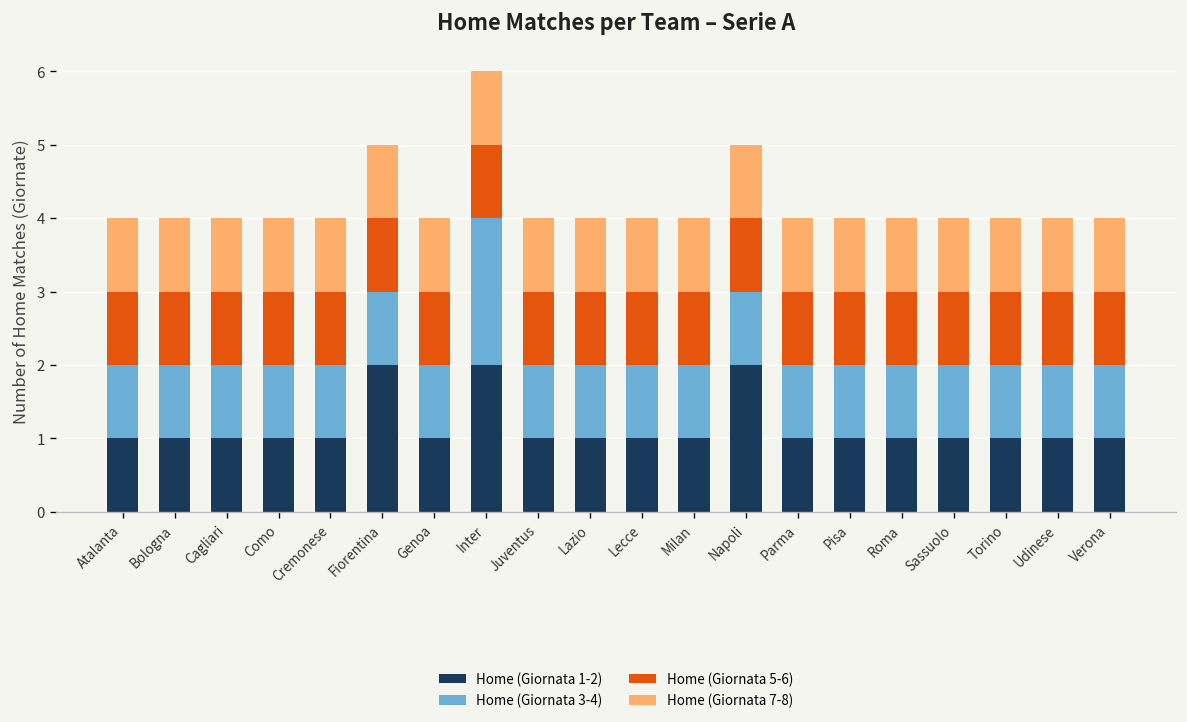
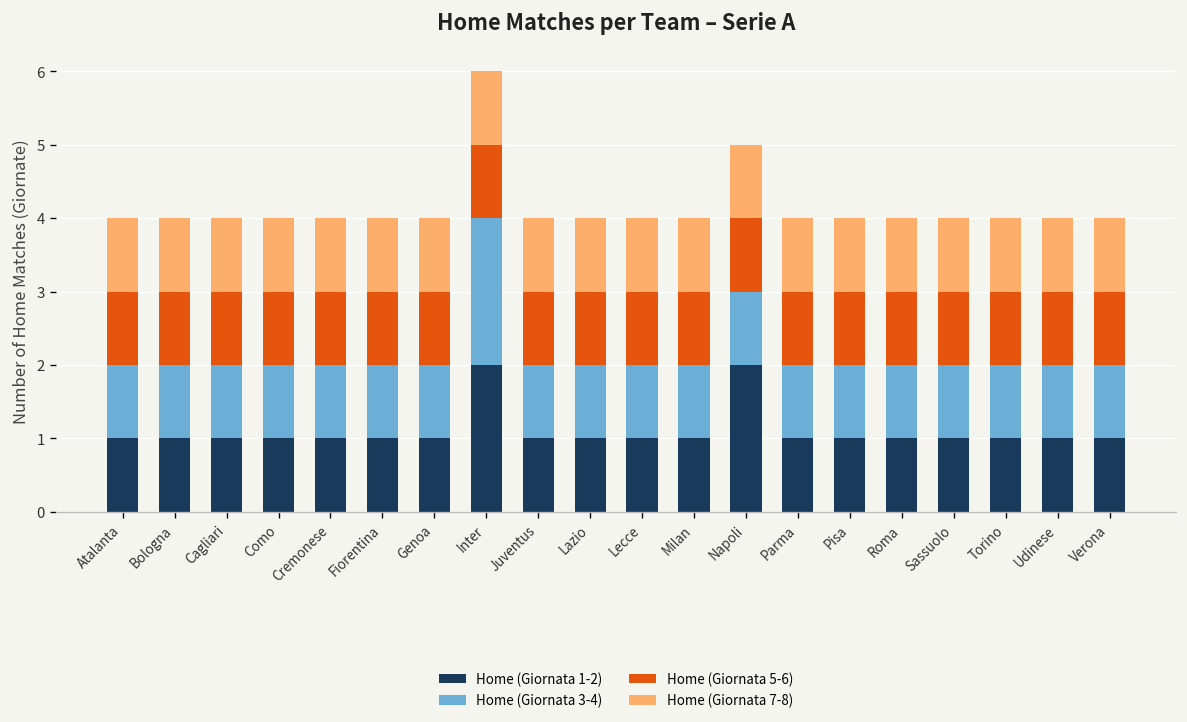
Home (Giornata 1-2), Fiorentina: 2 -> 1
